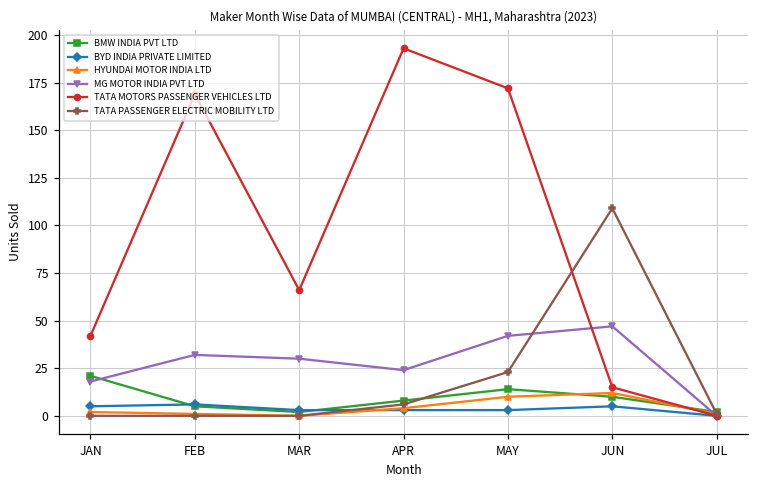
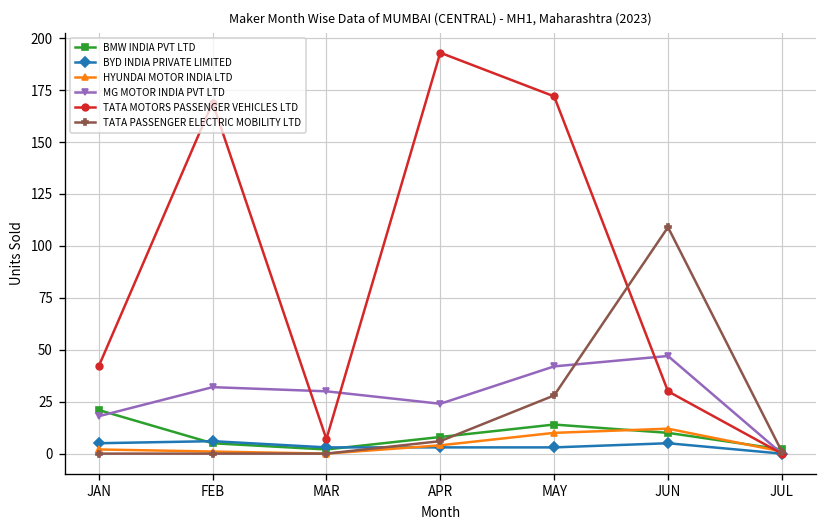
TATA MOTORS PASSENGER VEHICLES LTD, MAR: 66 -> 7
TATA PASSENGER ELECTRIC MOBILITY LTD, MAY: 23 -> 28
TATA MOTORS PASSENGER VEHICLES LTD, JUN: 15 -> 30
